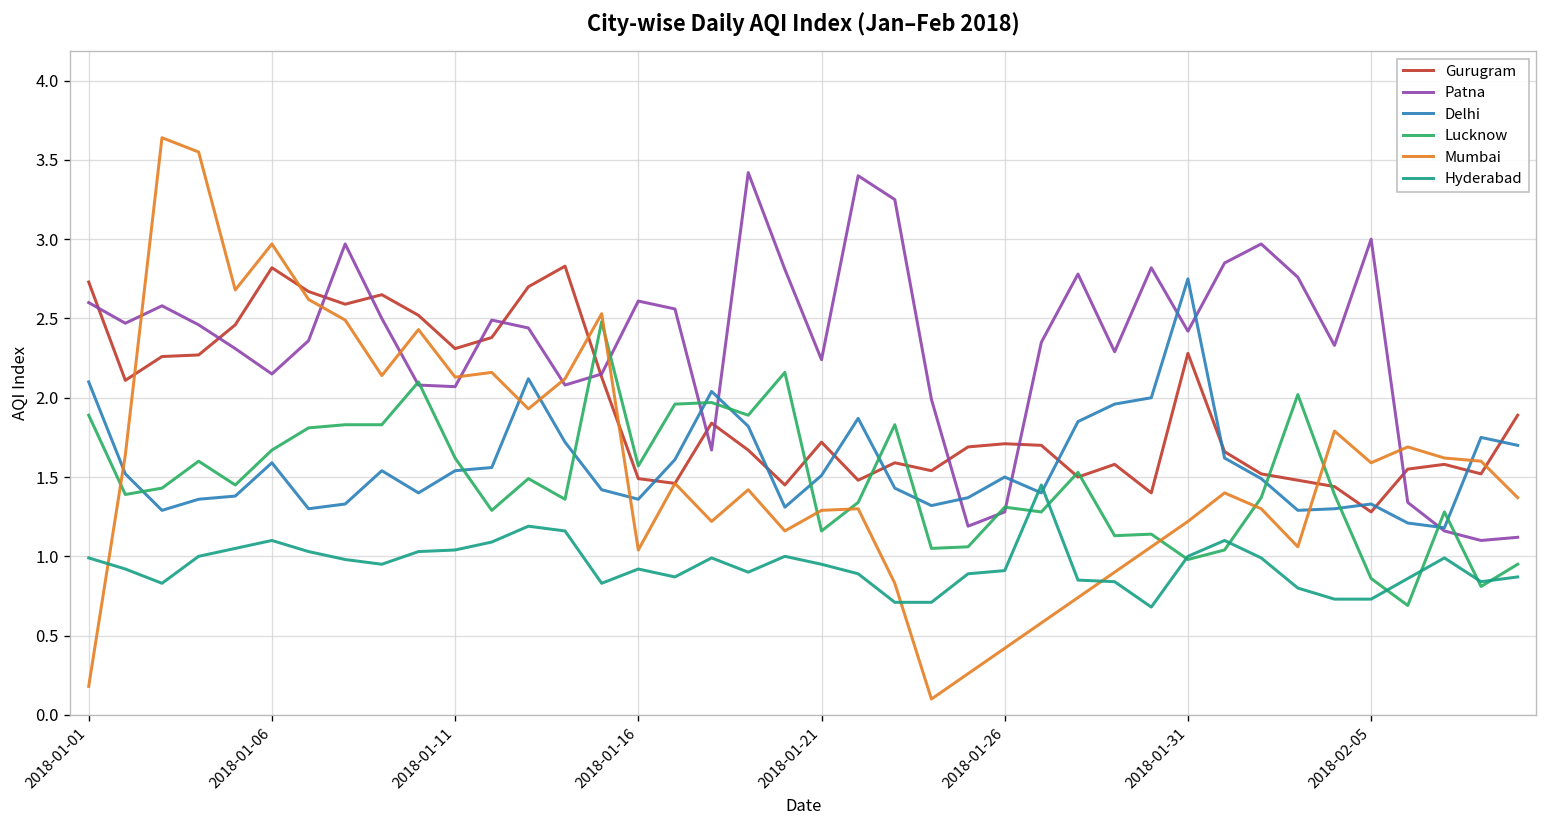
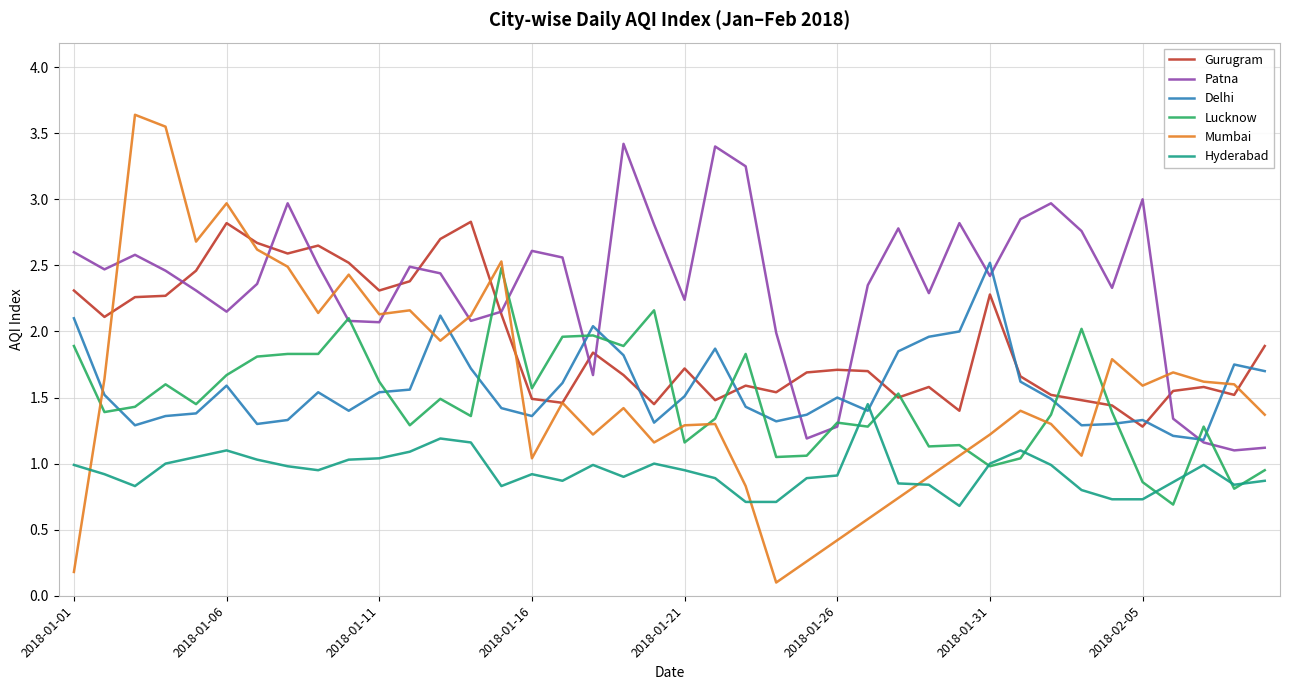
Gurugram, 2018-01-01: 2.73 -> 2.31
Delhi, 2018-01-31: 2.75 -> 2.52
